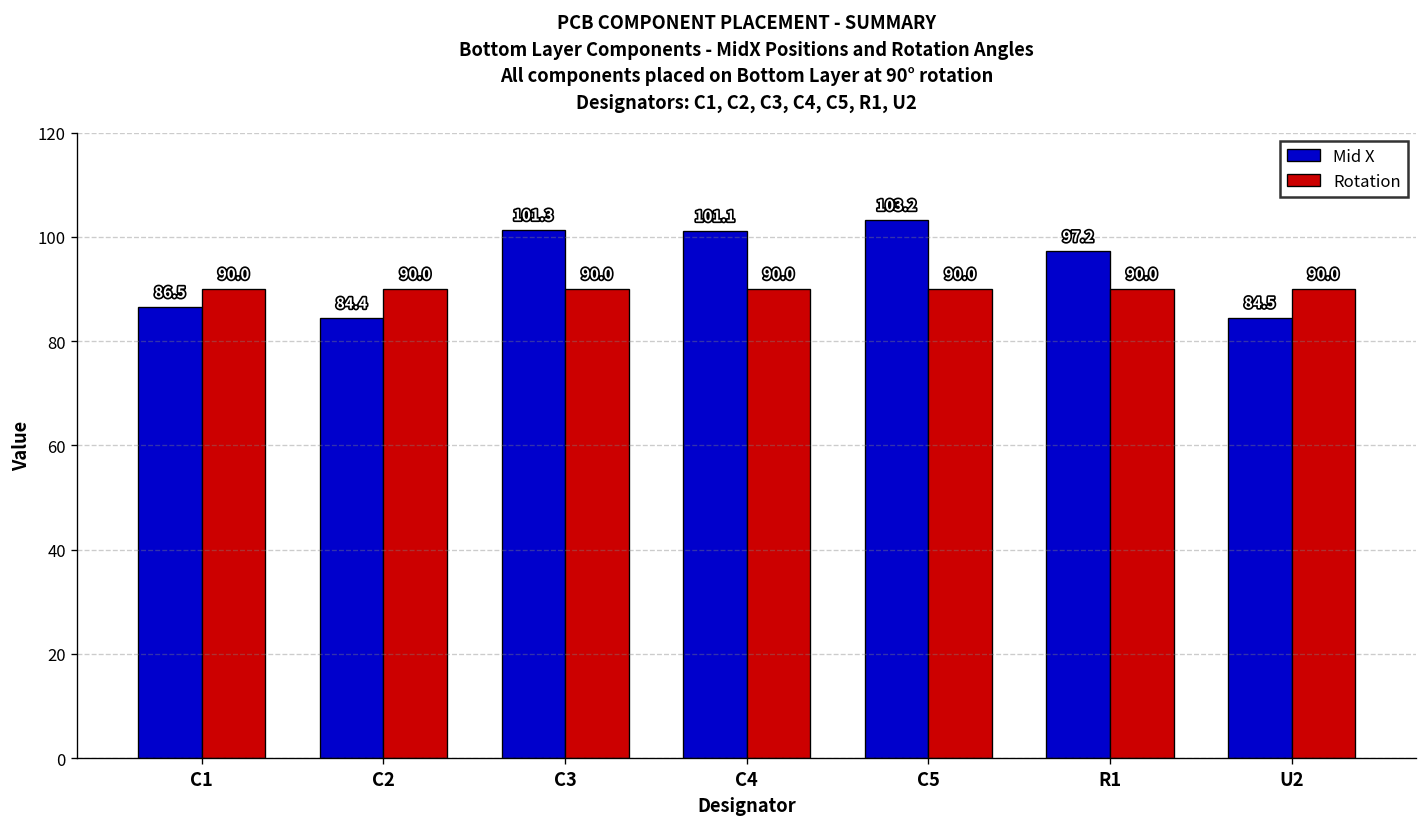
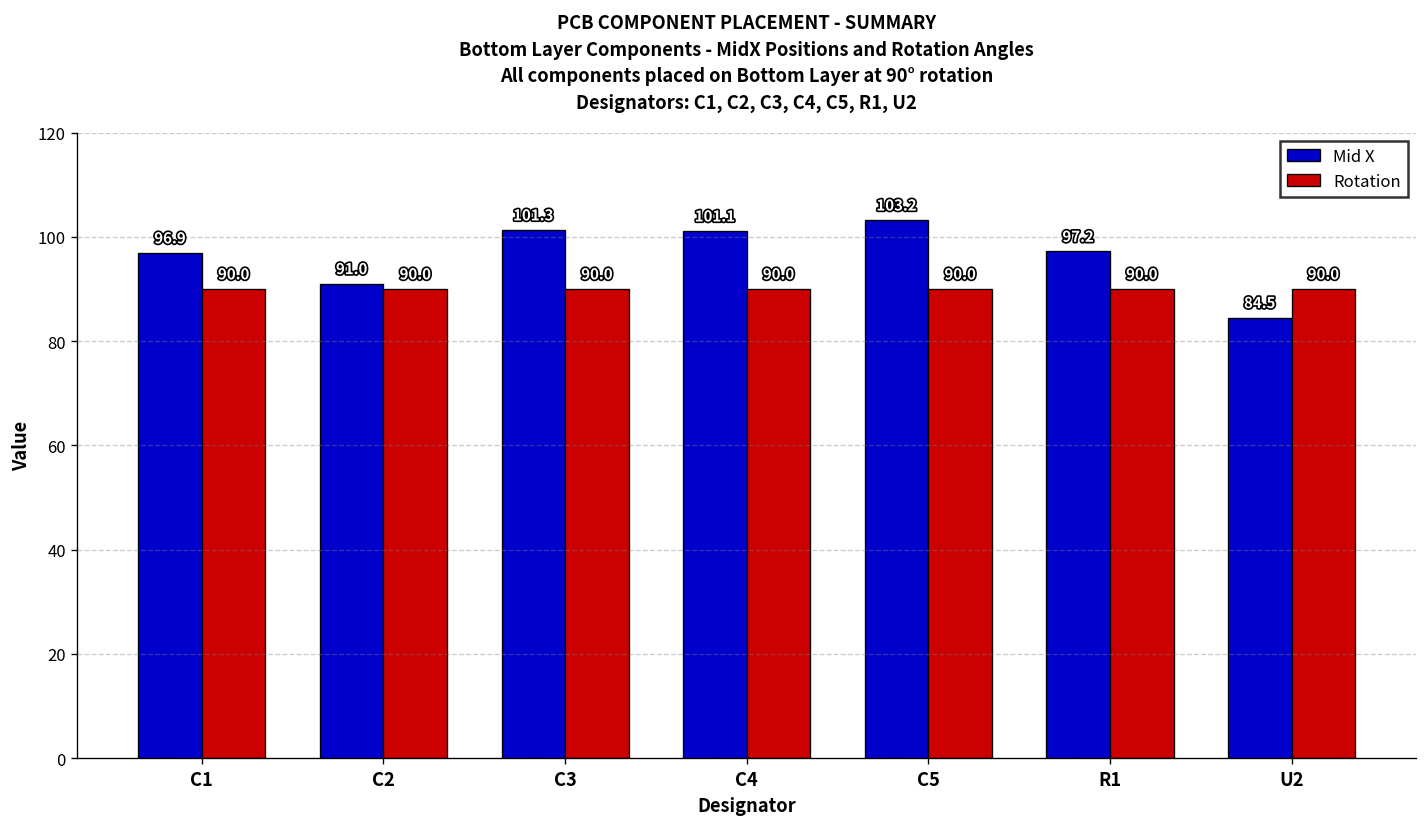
Mid X, C1: 86.5 -> 96.9
Mid X, C2: 84.4 -> 91.0
